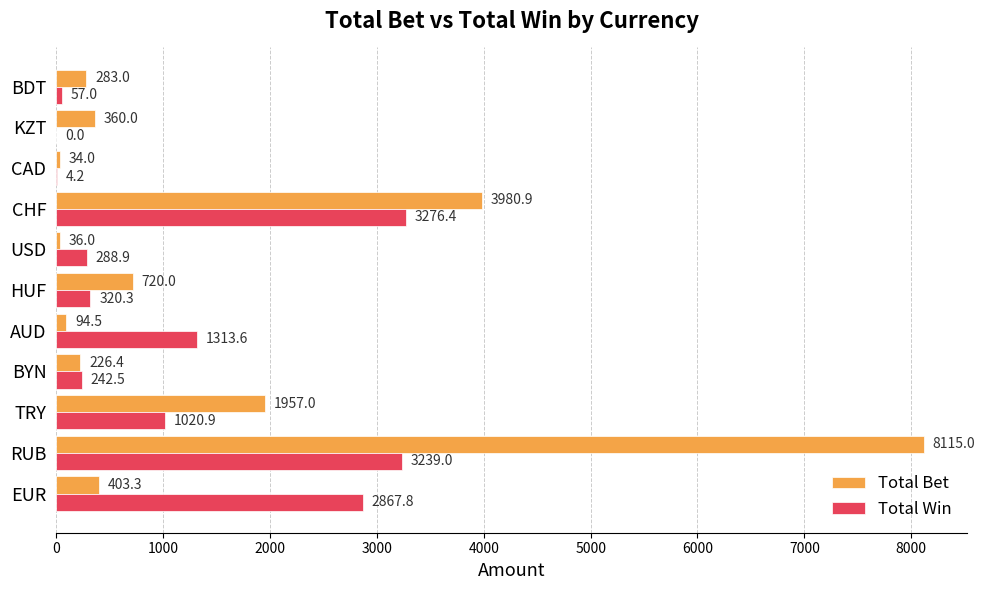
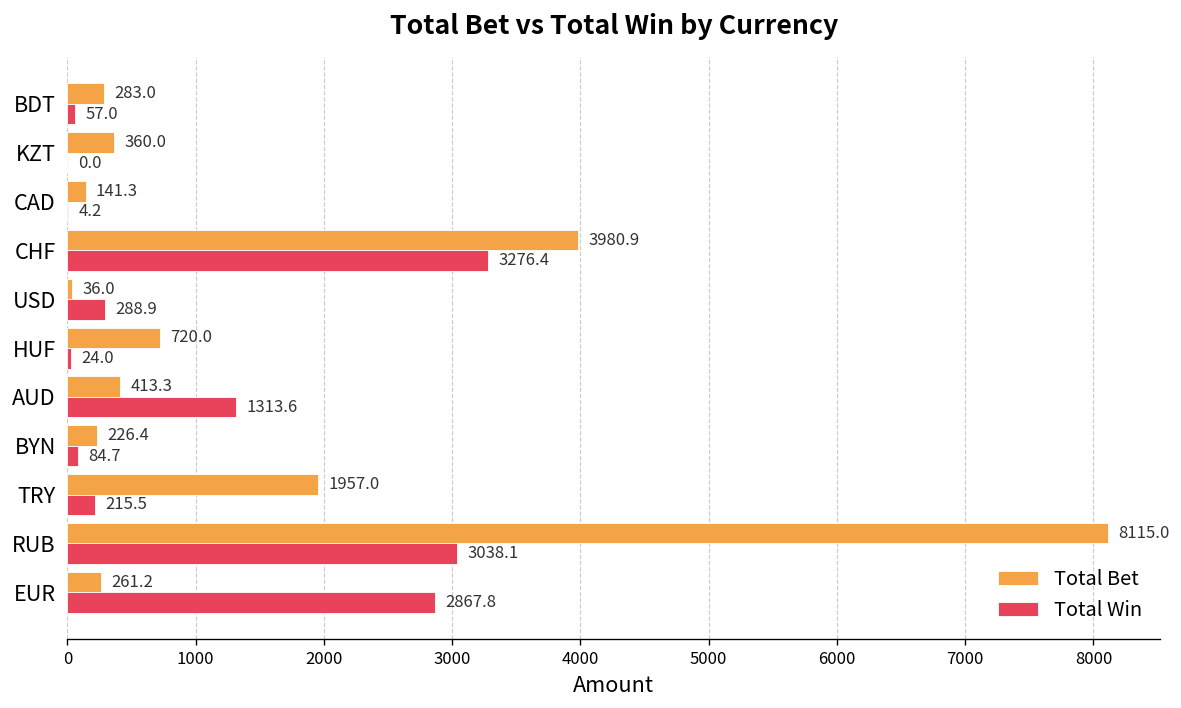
Total Bet, CAD: 34.0 -> 141.3
Total Win, HUF: 320.3 -> 24.0
Total Bet, AUD: 94.5 -> 413.3
Total Win, BYN: 242.5 -> 84.7
Total Win, TRY: 1020.9 -> 215.5
Total Win, RUB: 3239.0 -> 3038.1
Total Bet, EUR: 403.3 -> 261.2
